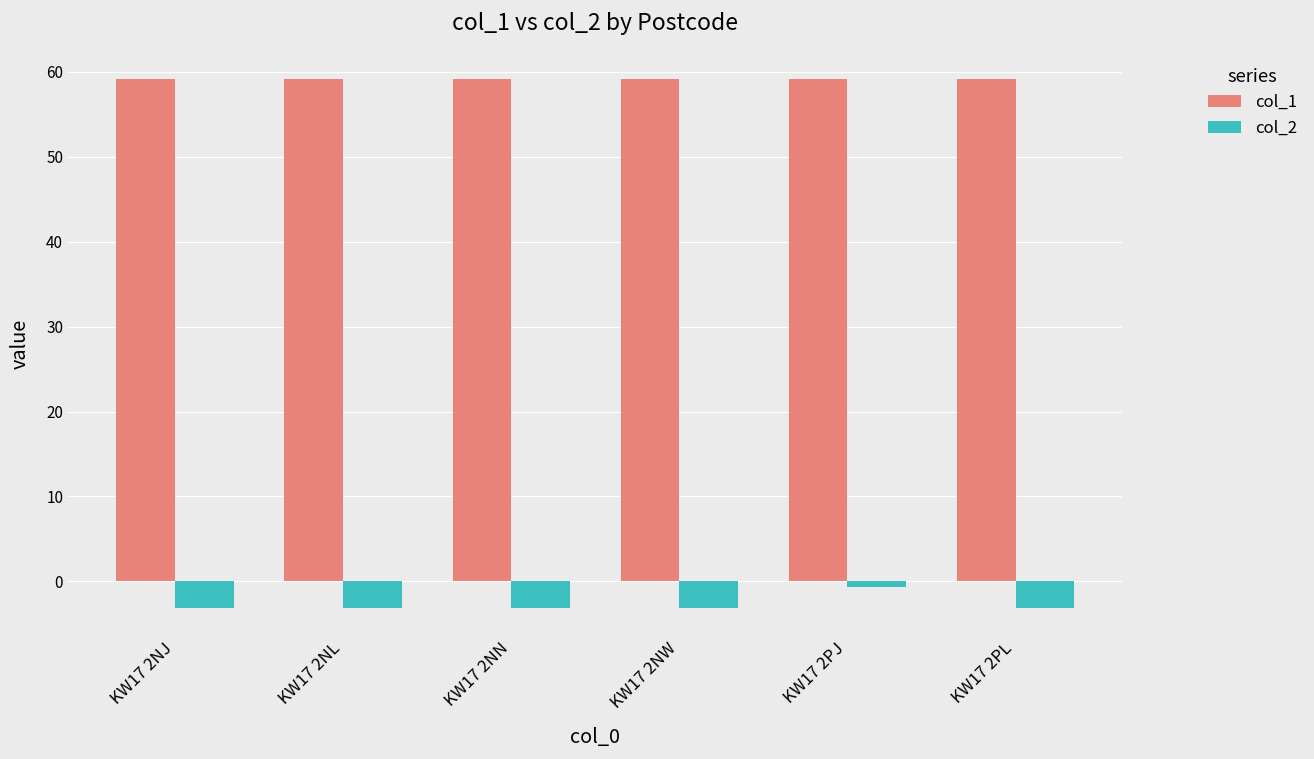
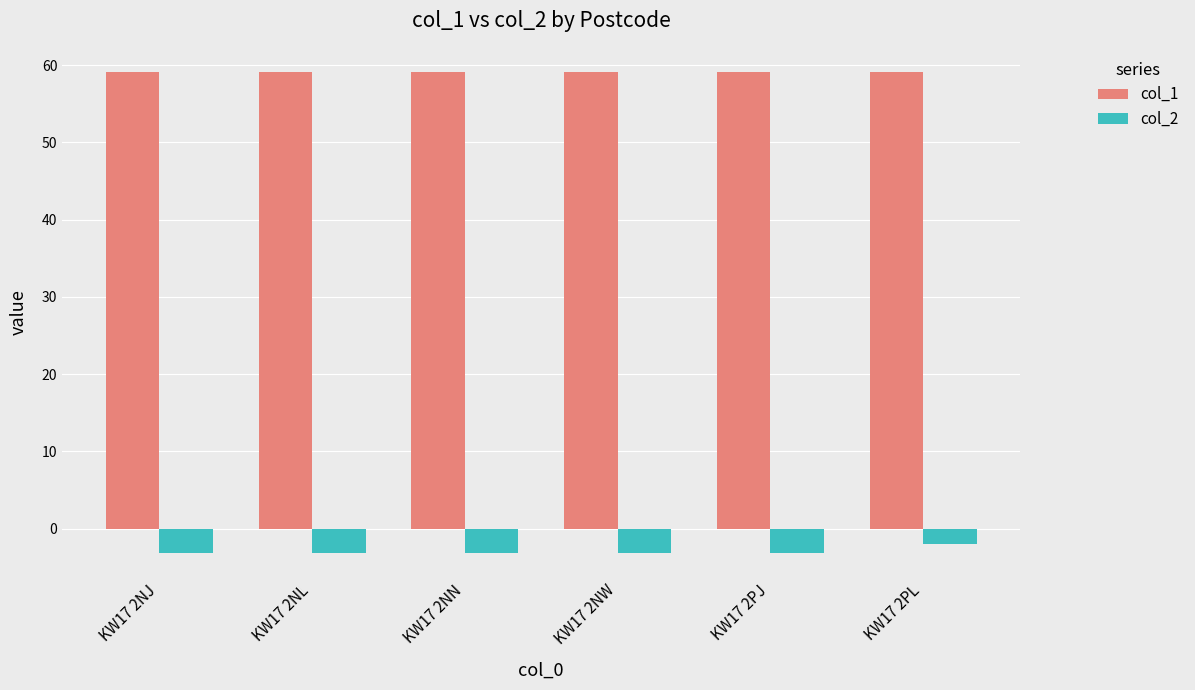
col_2, KW17 2PJ: -1 -> -3
col_2, KW17 2PL: -3 -> -2
